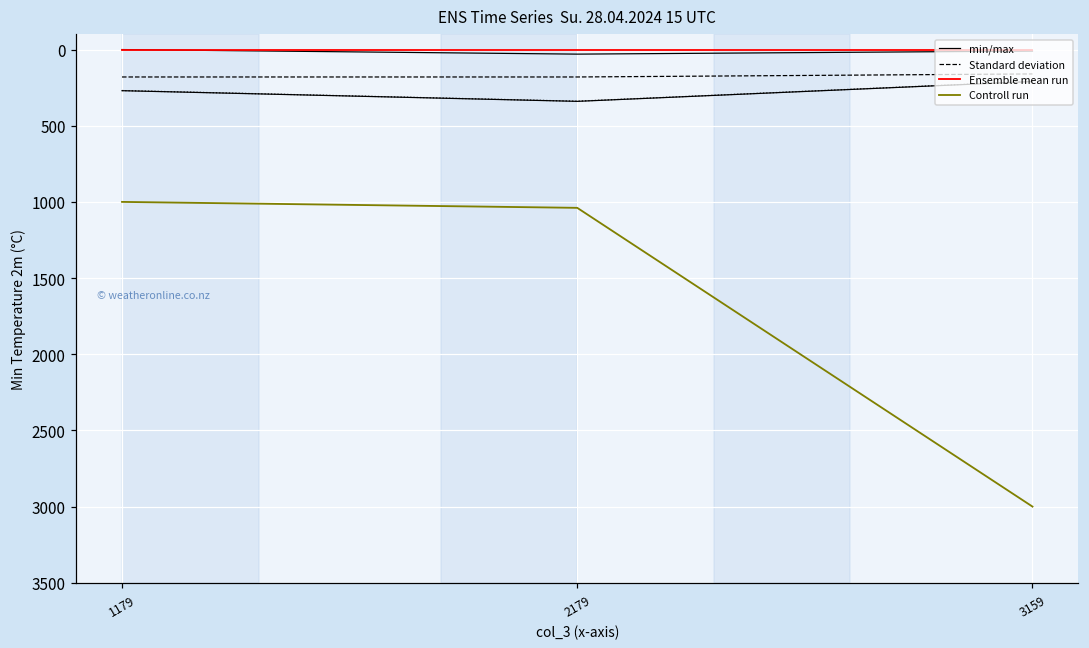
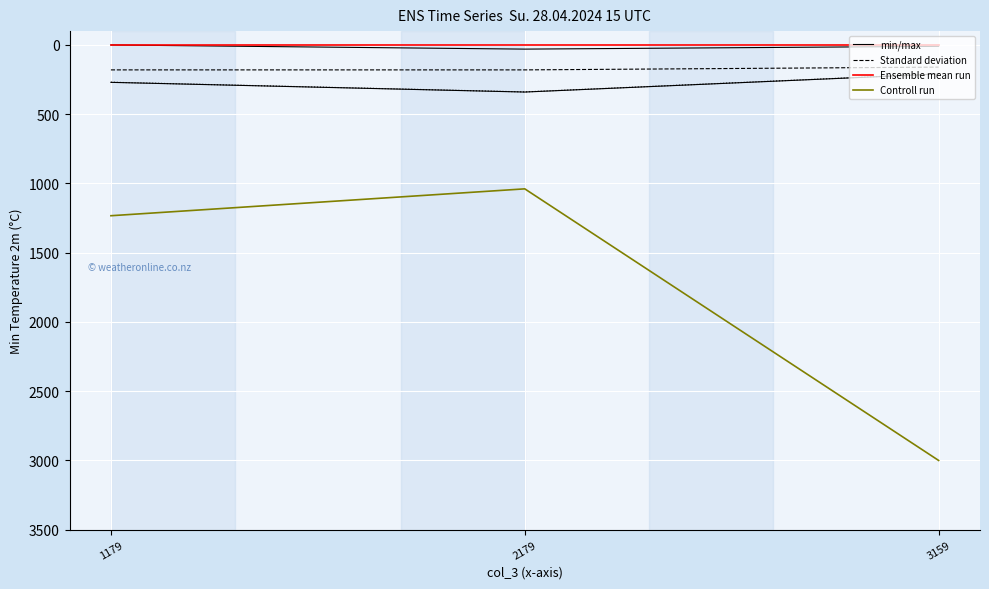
Controll run, 1179: 1000 -> 1230
